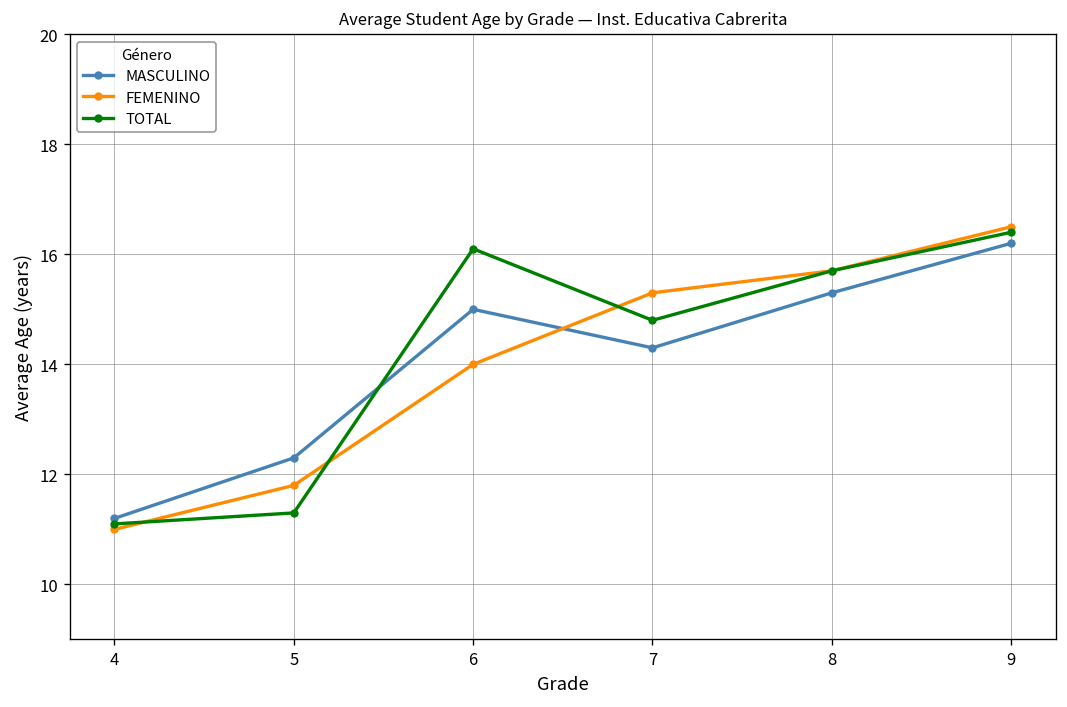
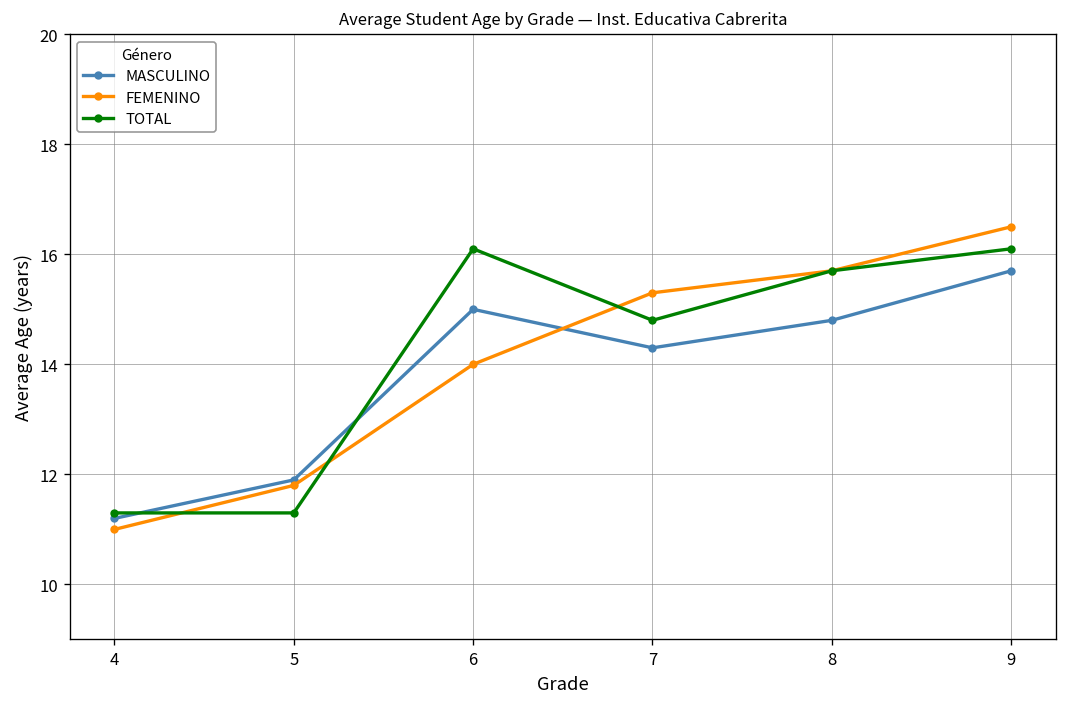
TOTAL, 4: 11.1 -> 11.3
MASCULINO, 5: 12.3 -> 11.9
MASCULINO, 8: 15.3 -> 14.8
MASCULINO, 9: 16.2 -> 15.7
TOTAL, 9: 16.4 -> 16.1
